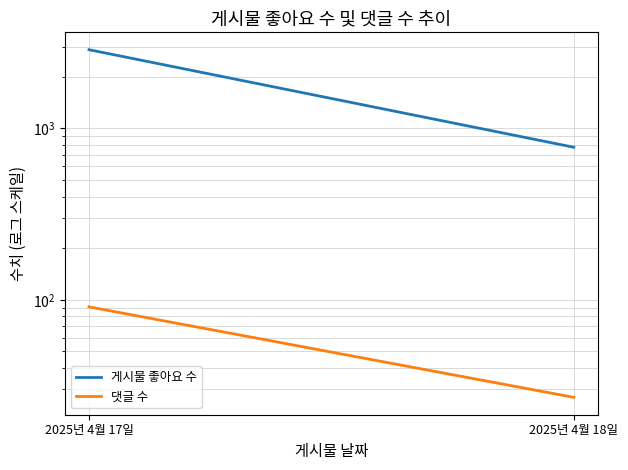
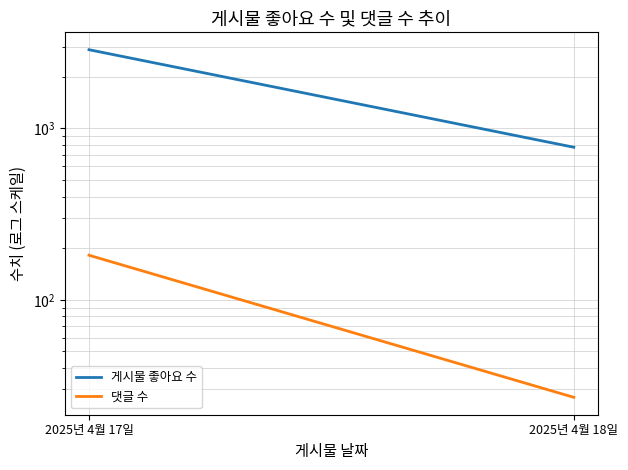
댓글 수, 2025년 4월 17일: 90 -> 180
